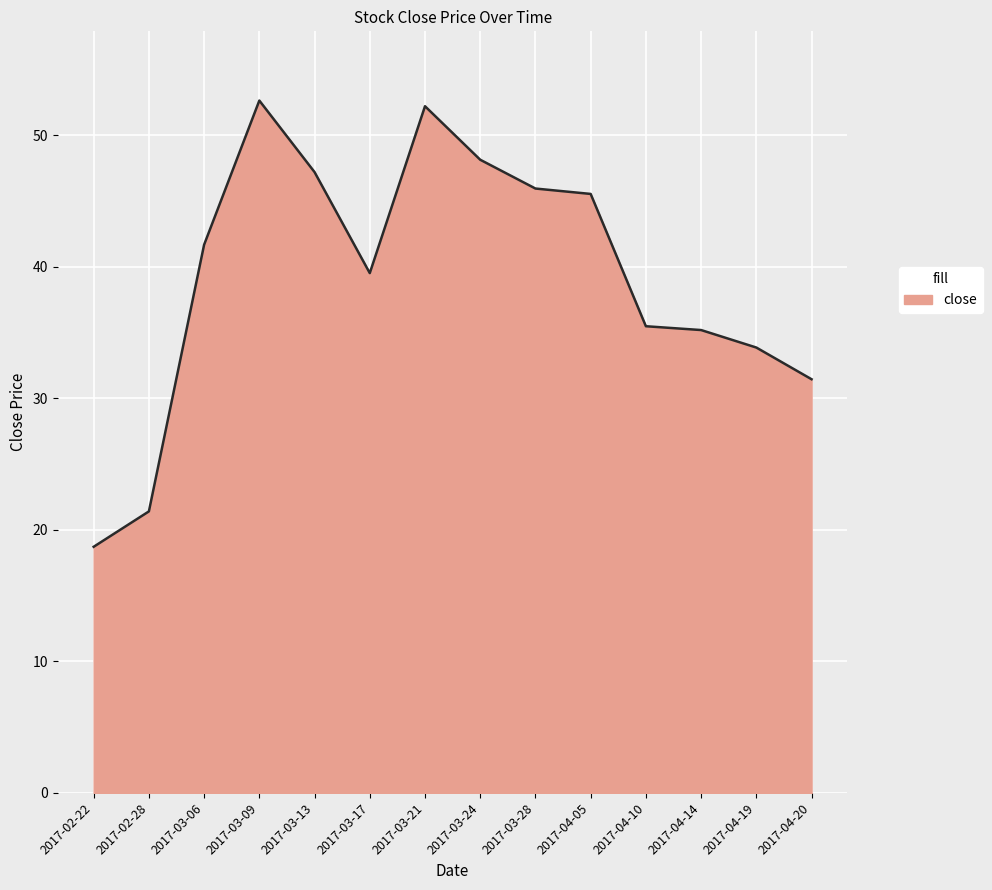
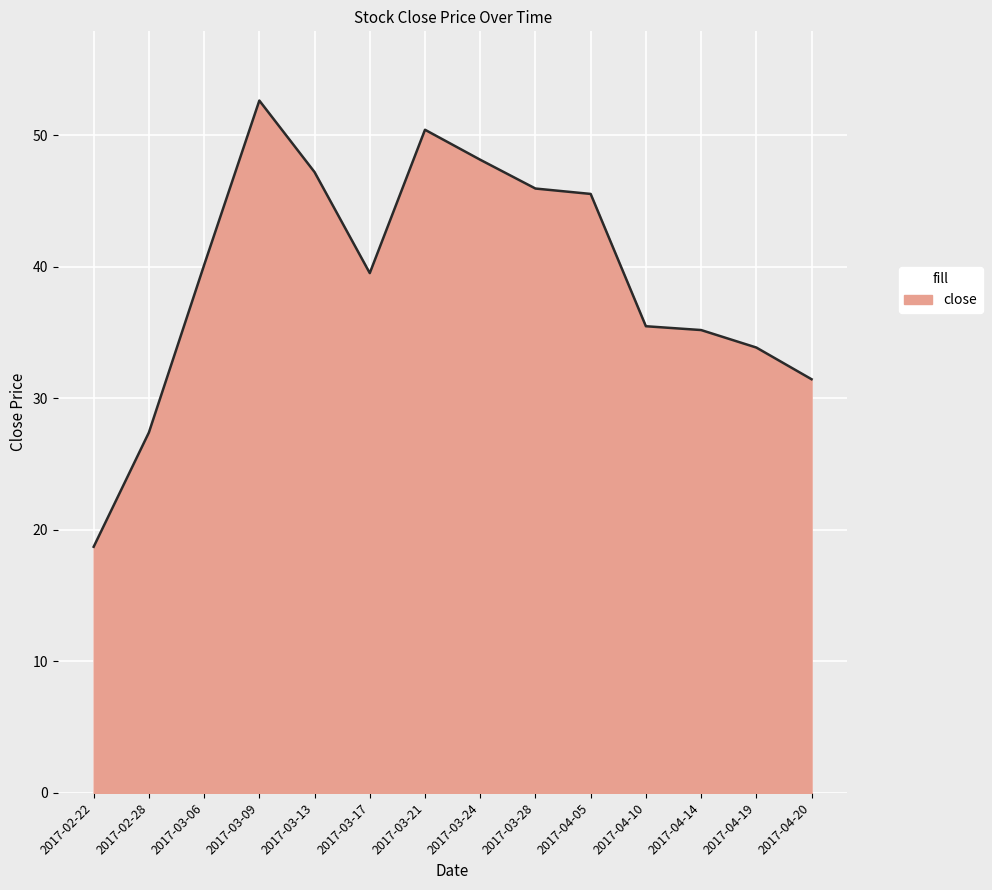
2017-02-28: 21.4 -> 27.4
2017-03-06: 41.7 -> 40.1
2017-03-21: 52.2 -> 50.4
